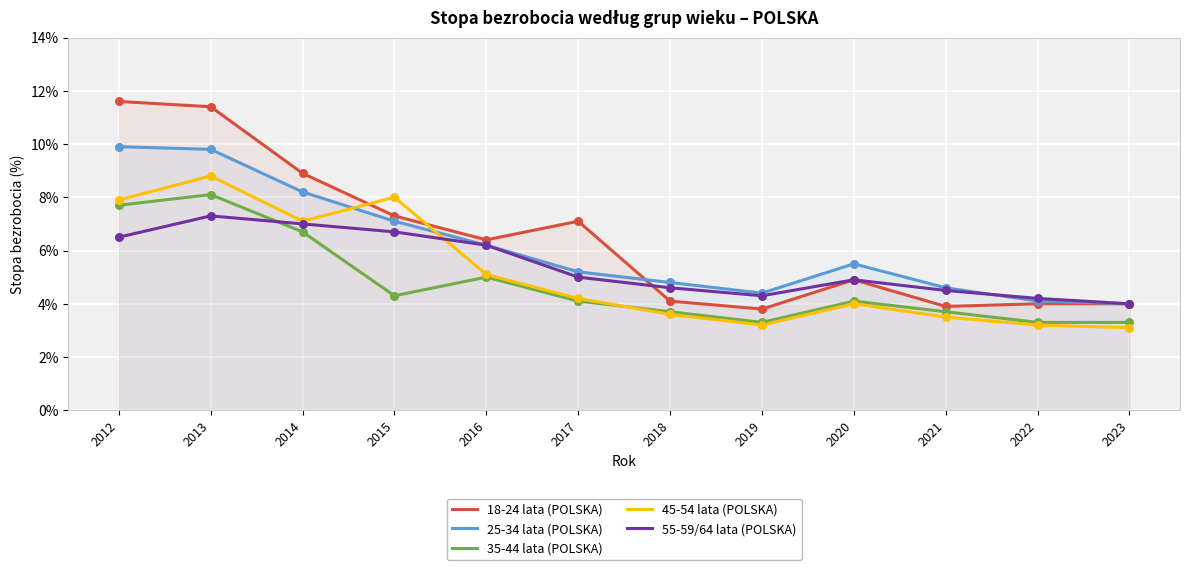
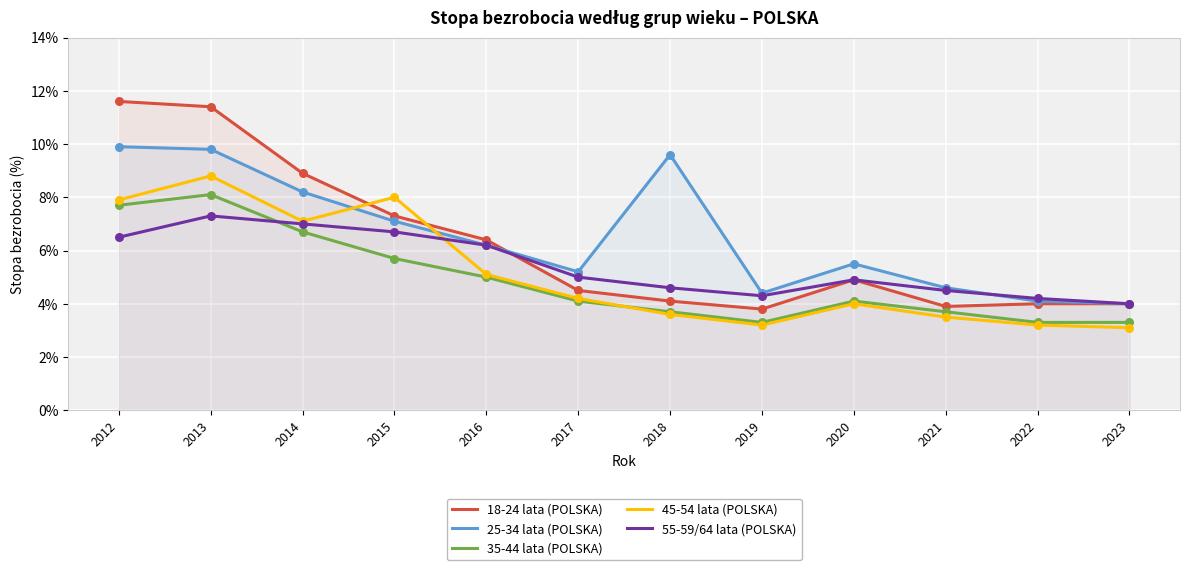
35-44 lata (POLSKA), 2015: 4.3% -> 5.7%
18-24 lata (POLSKA), 2017: 7.1% -> 4.5%
25-34 lata (POLSKA), 2018: 4.8% -> 9.6%
